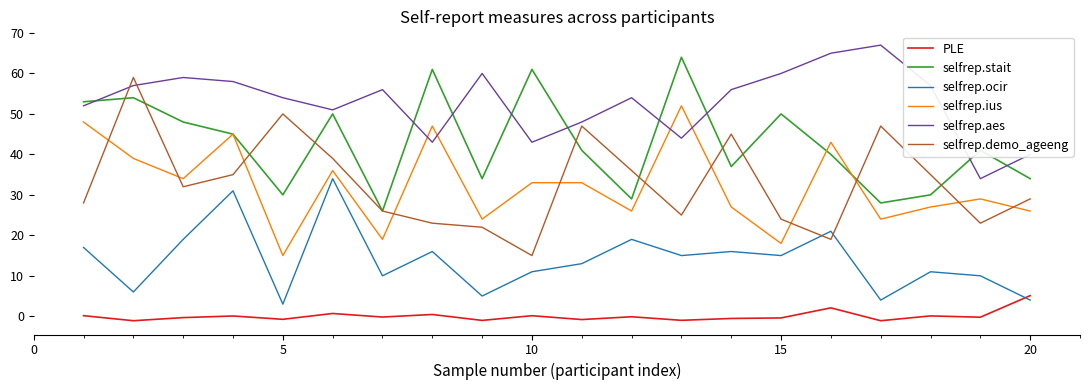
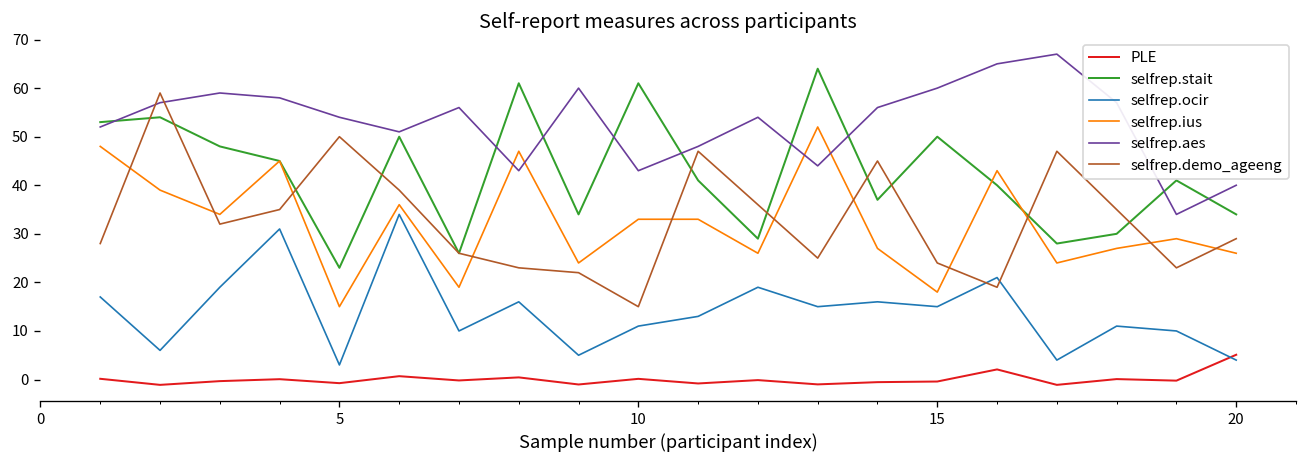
selfrep.stait, 5: 30 -> 23
